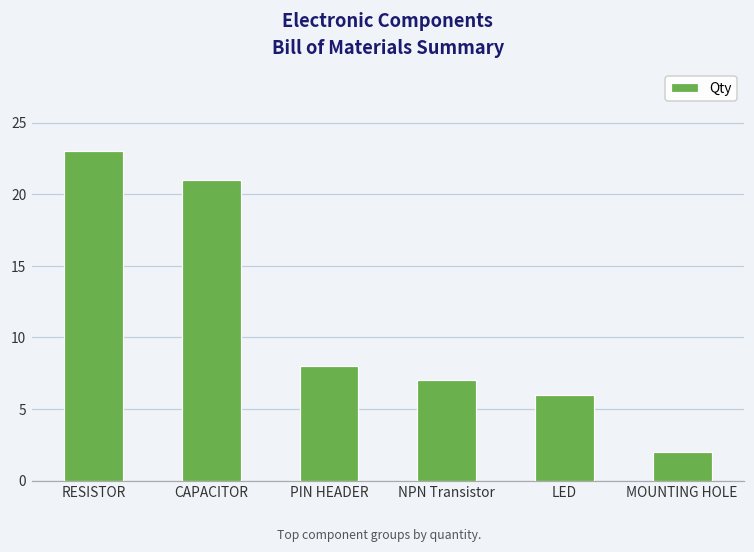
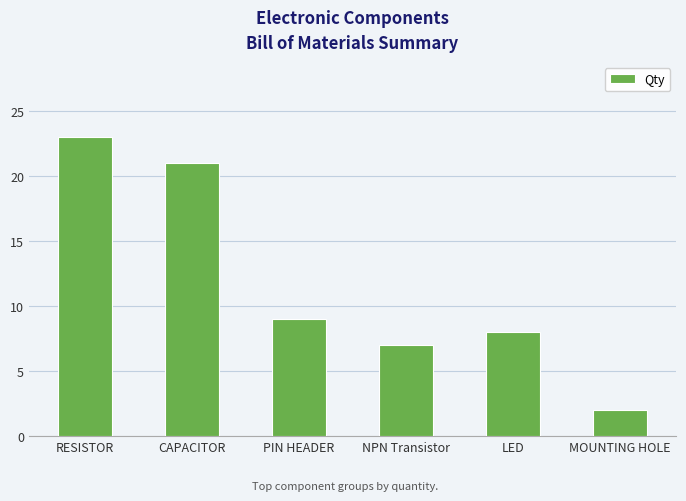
PIN HEADER: 8 -> 9
LED: 6 -> 8
